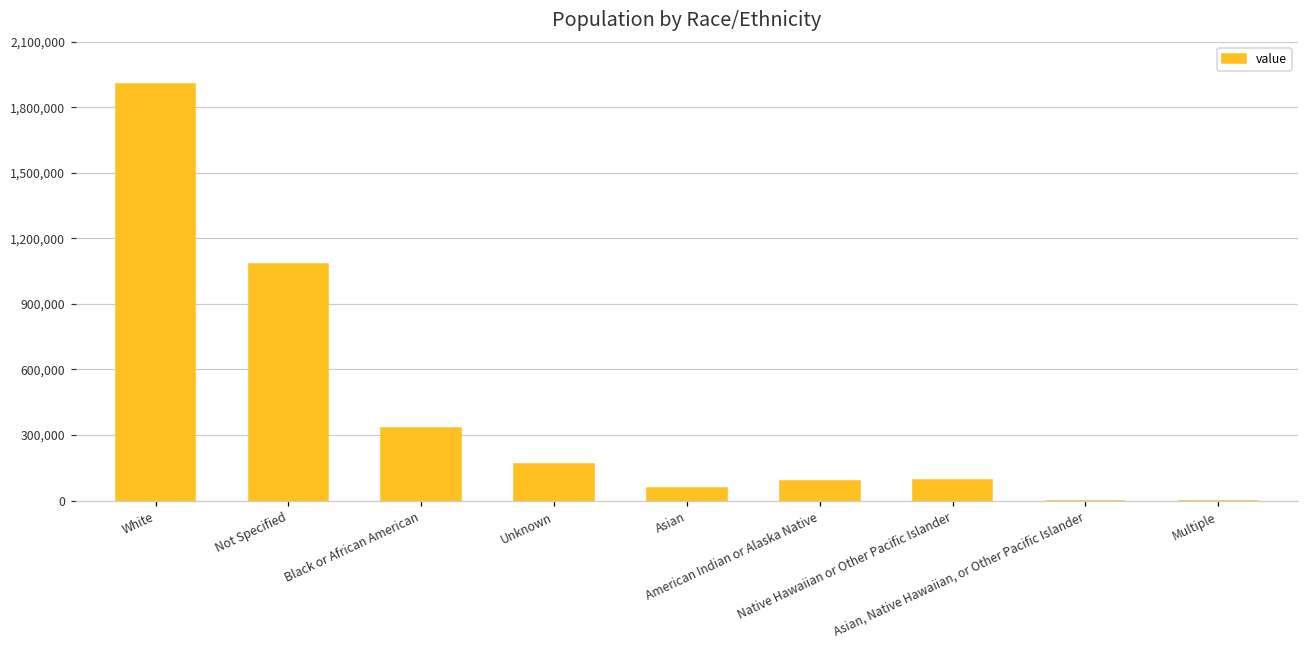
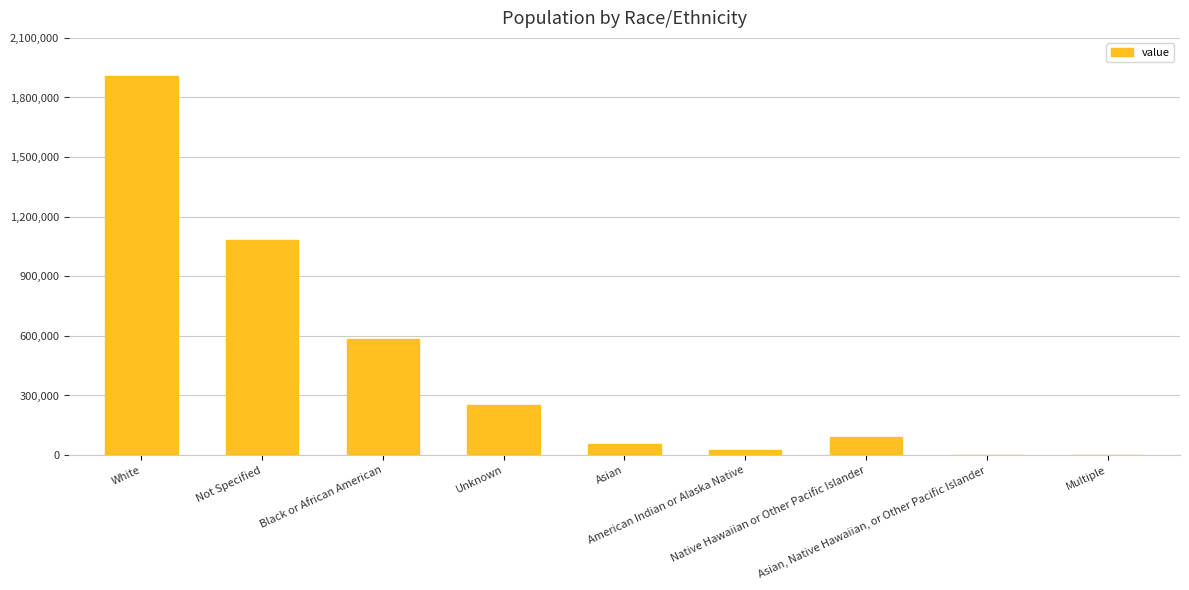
Black or African American: 330,000 -> 580,000
Unknown: 170,000 -> 250,000
American Indian or Alaska Native: 90,000 -> 20,000
